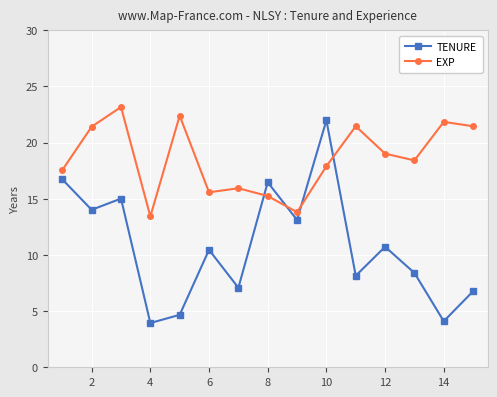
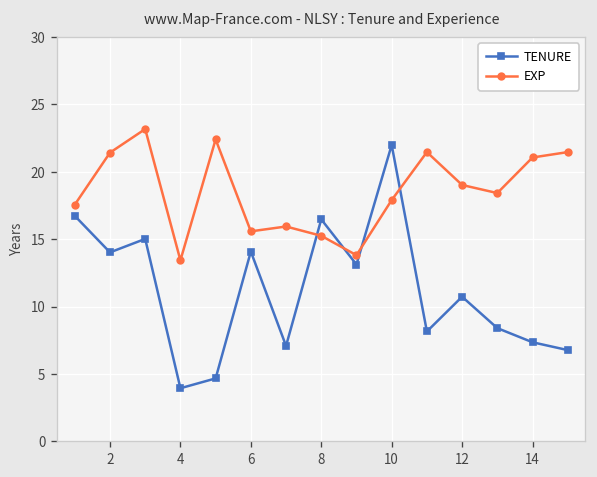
TENURE, 6: 10.5 -> 14.1
TENURE, 14: 4.1 -> 7.4
EXP, 14: 21.9 -> 21.1
